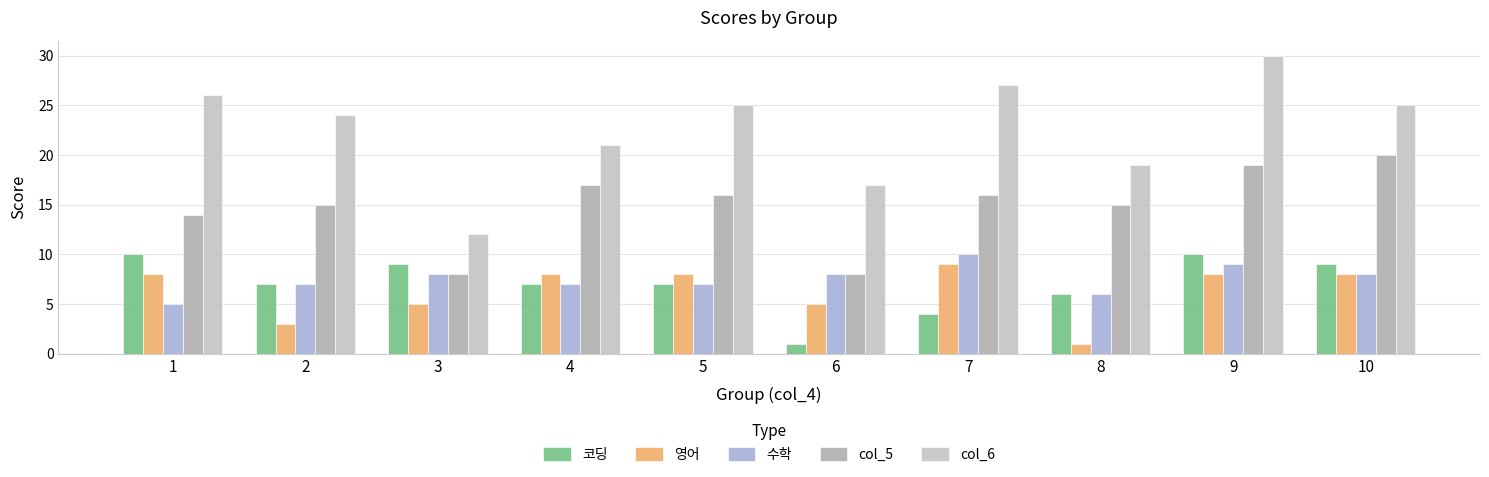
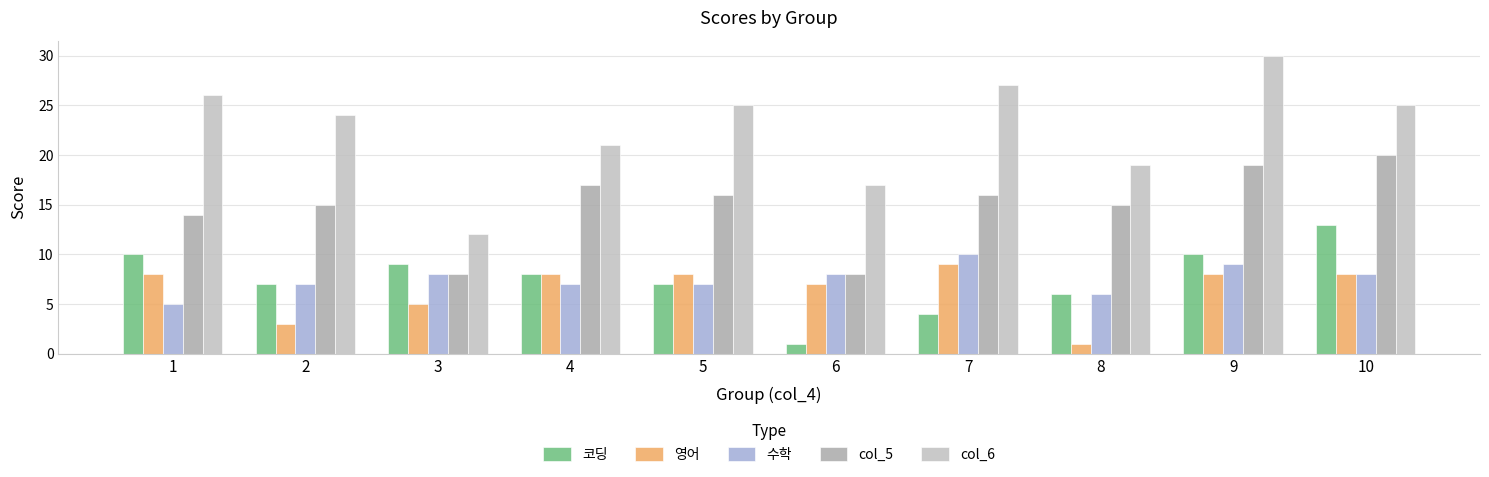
코딩, 4: 7 -> 8
영어, 6: 5 -> 7
코딩, 10: 9 -> 13
